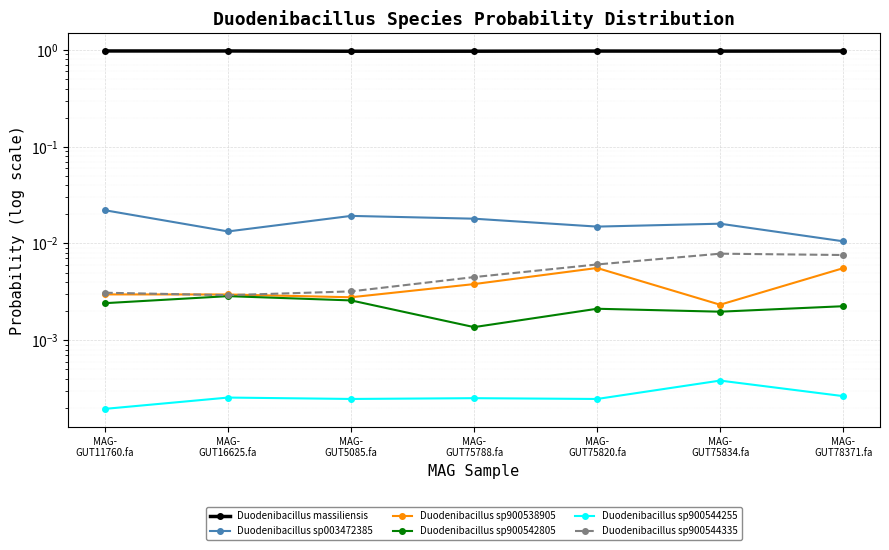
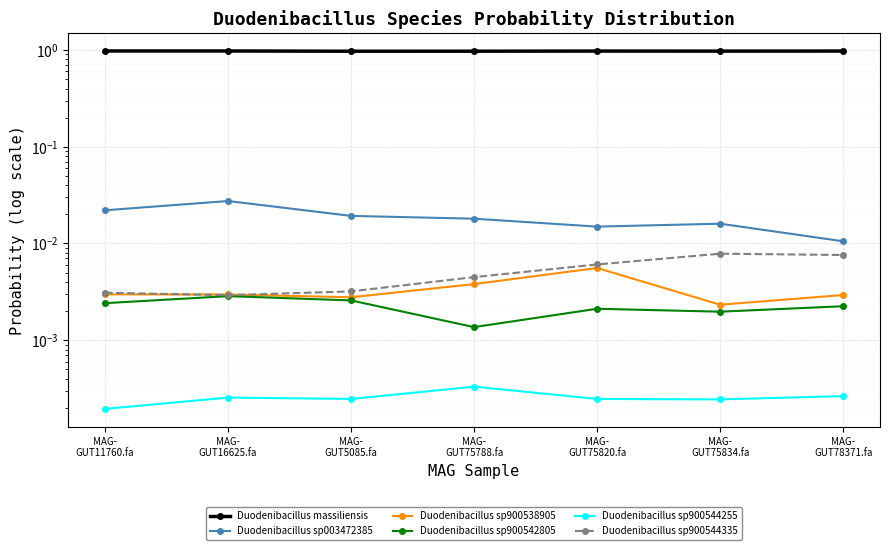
Duodenibacillus sp003472385, MAG- GUT16625.fa: 0.013 -> 0.027
Duodenibacillus sp900544255, MAG- GUT75788.fa: 0.00025 -> 0.00033
Duodenibacillus sp900544255, MAG- GUT75834.fa: 0.00038 -> 0.00024
Duodenibacillus sp900538905, MAG- GUT78371.fa: 0.006 -> 0.0029
